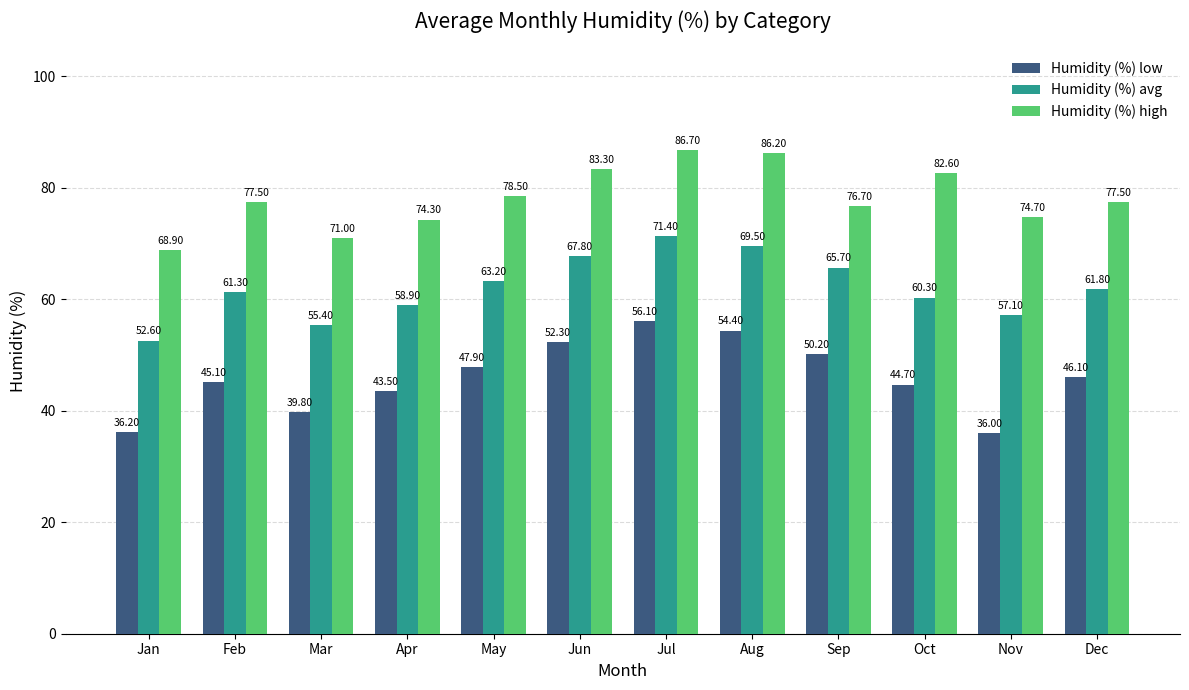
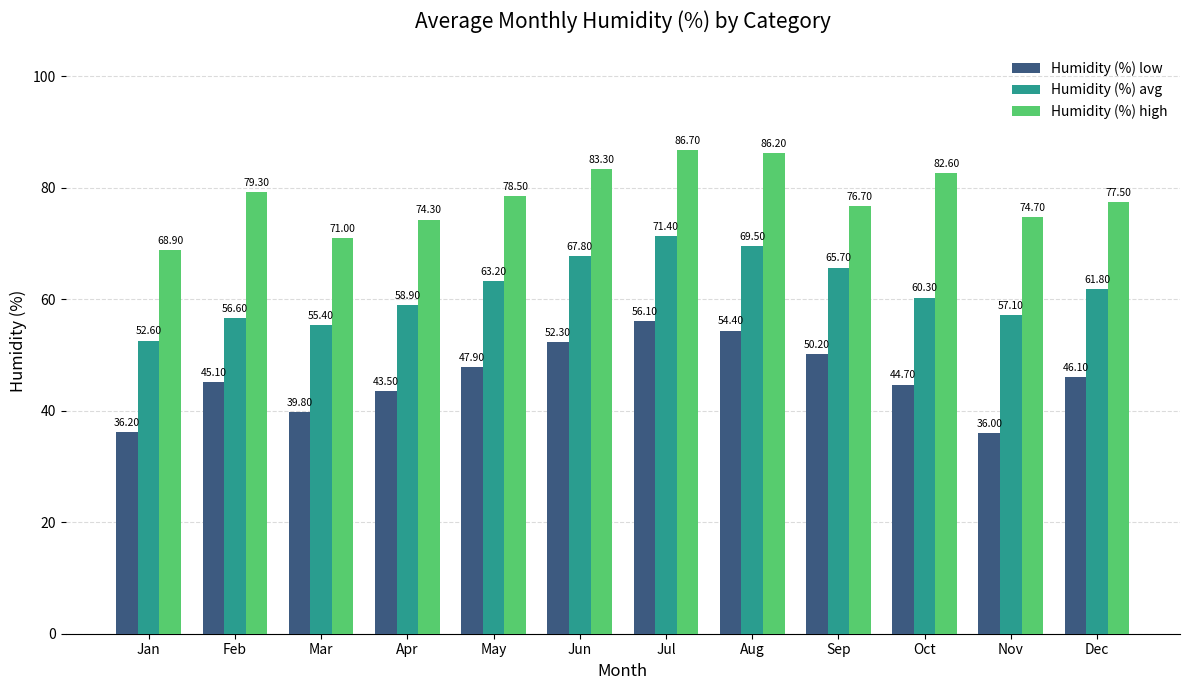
Humidity (%) avg, Feb: 61.30 -> 56.60
Humidity (%) high, Feb: 77.50 -> 79.30
